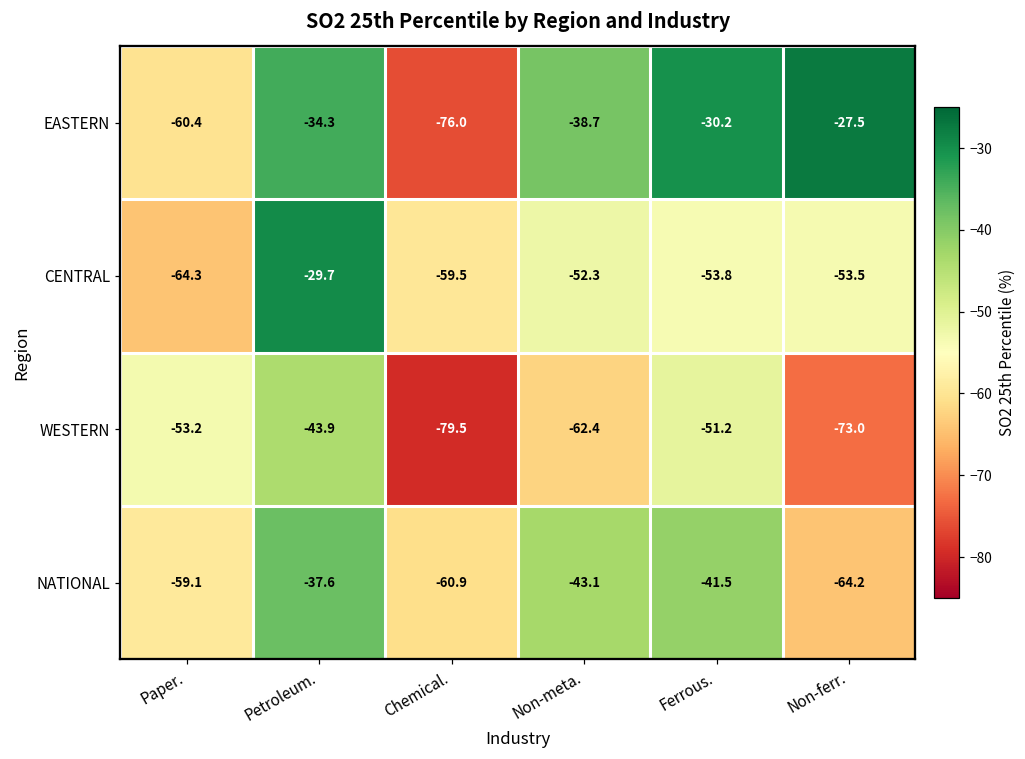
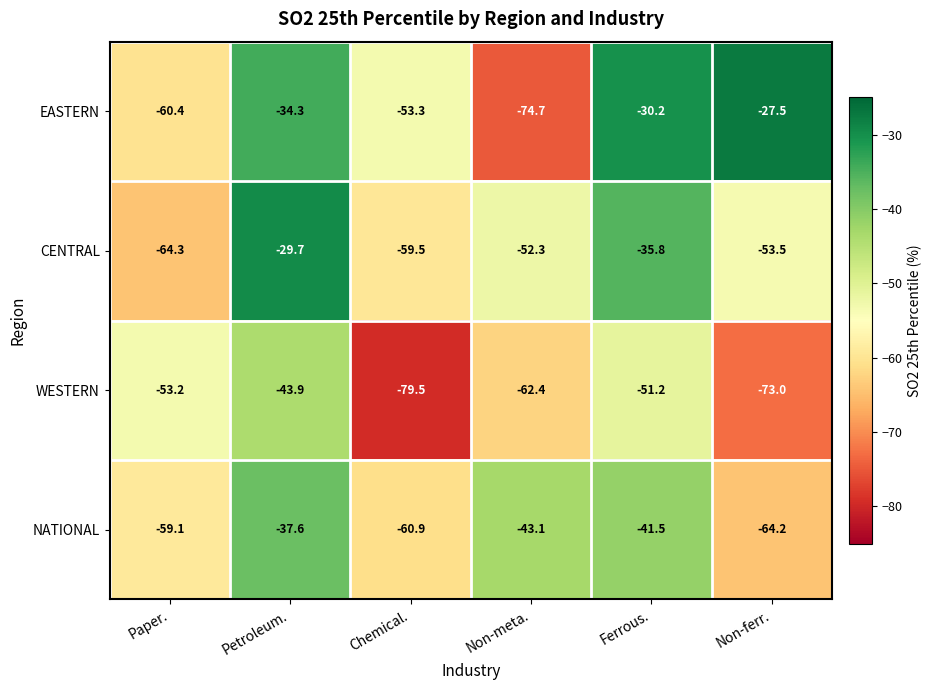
EASTERN, Chemical.: -76.0 -> -53.3
EASTERN, Non-meta.: -38.7 -> -74.7
CENTRAL, Ferrous.: -53.8 -> -35.8
